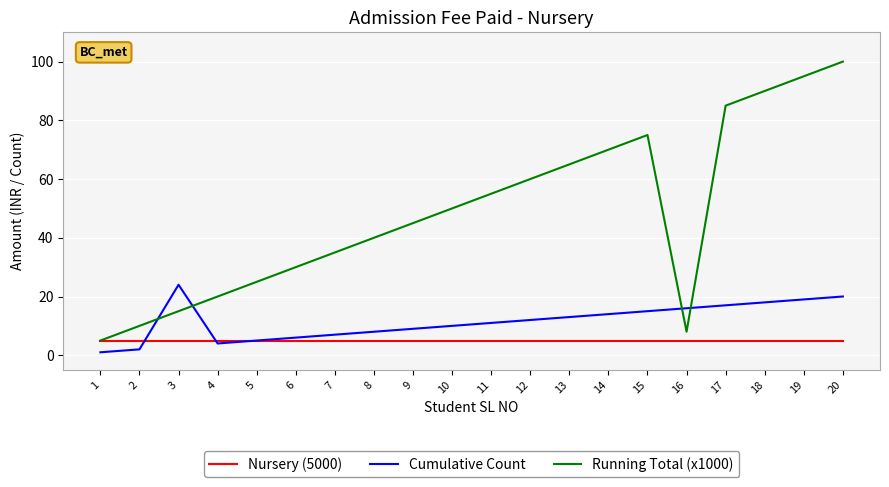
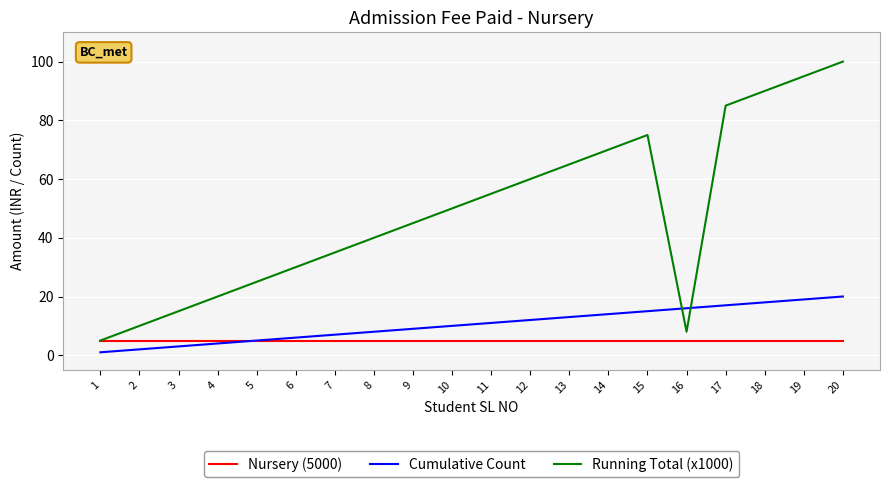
Cumulative Count, 3: 24 -> 3
